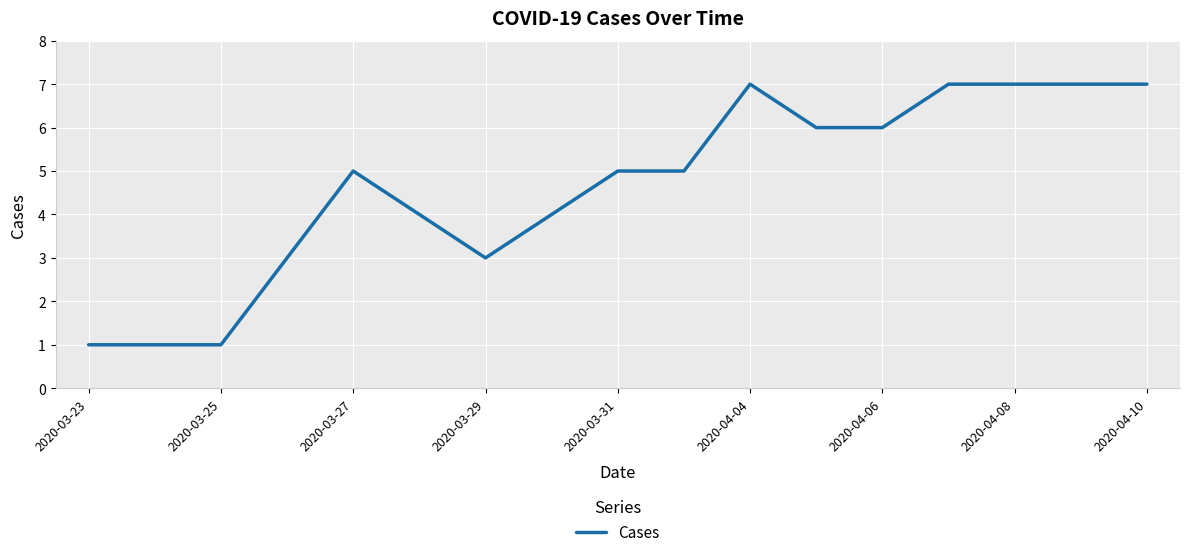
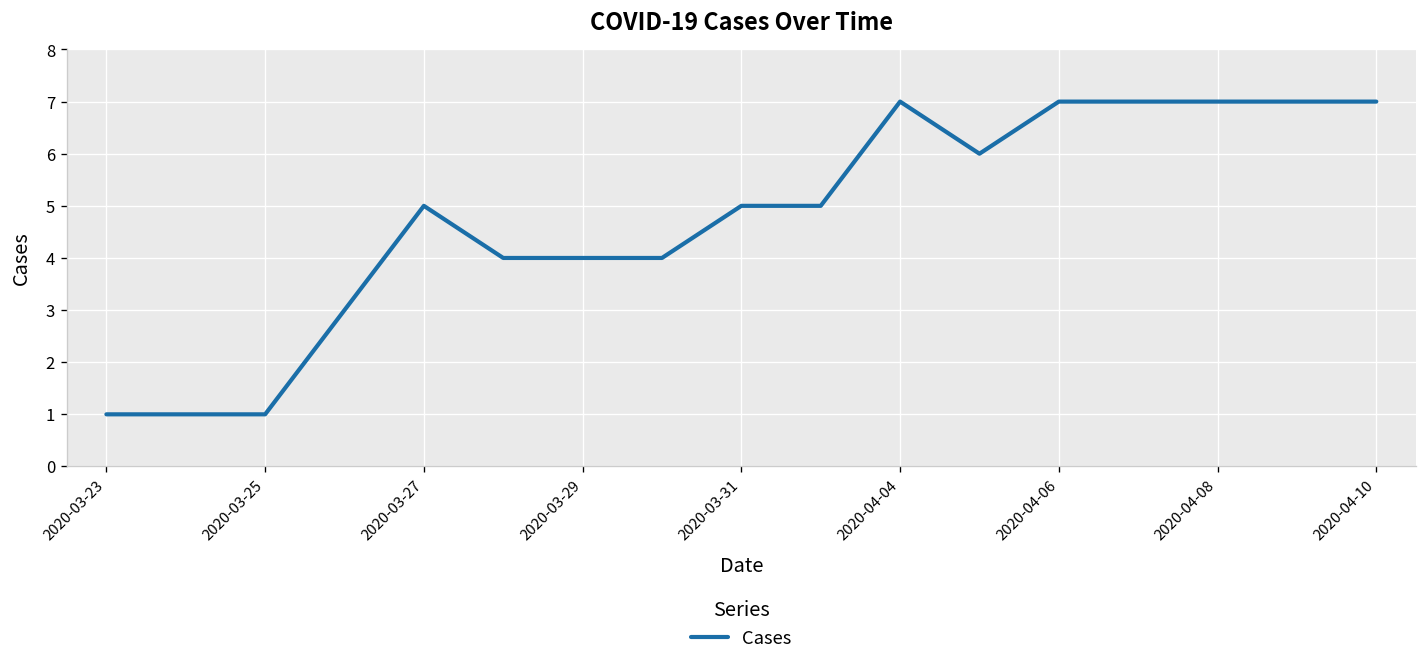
2020-03-29: 3 -> 4
2020-04-06: 6 -> 7
